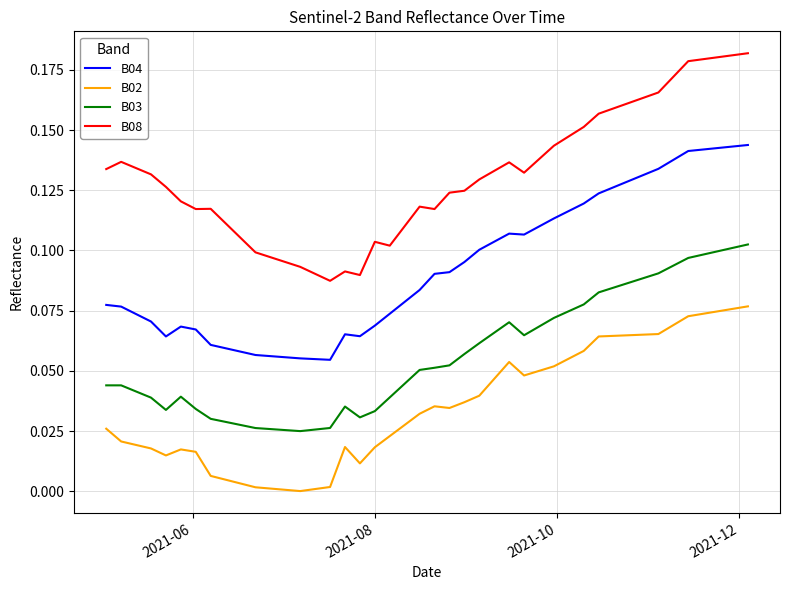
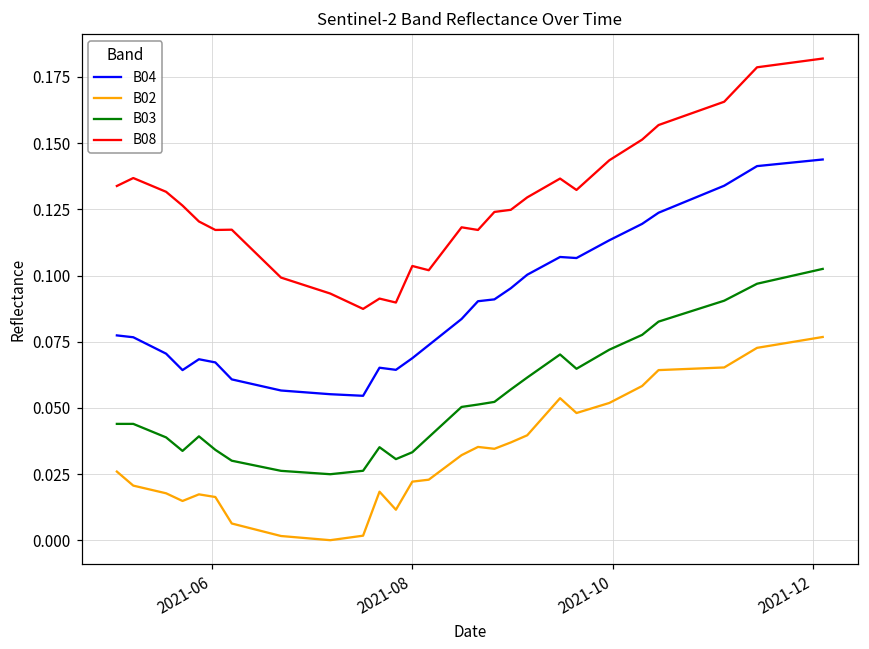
B02, 2021-08: 0.018 -> 0.022
